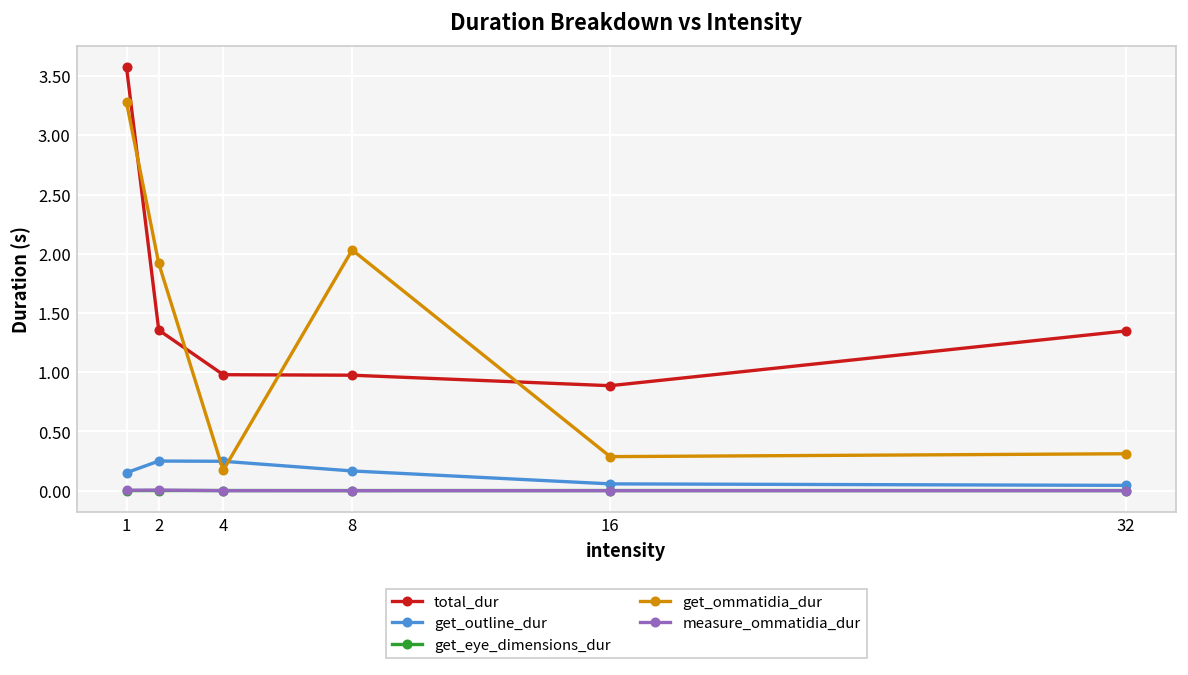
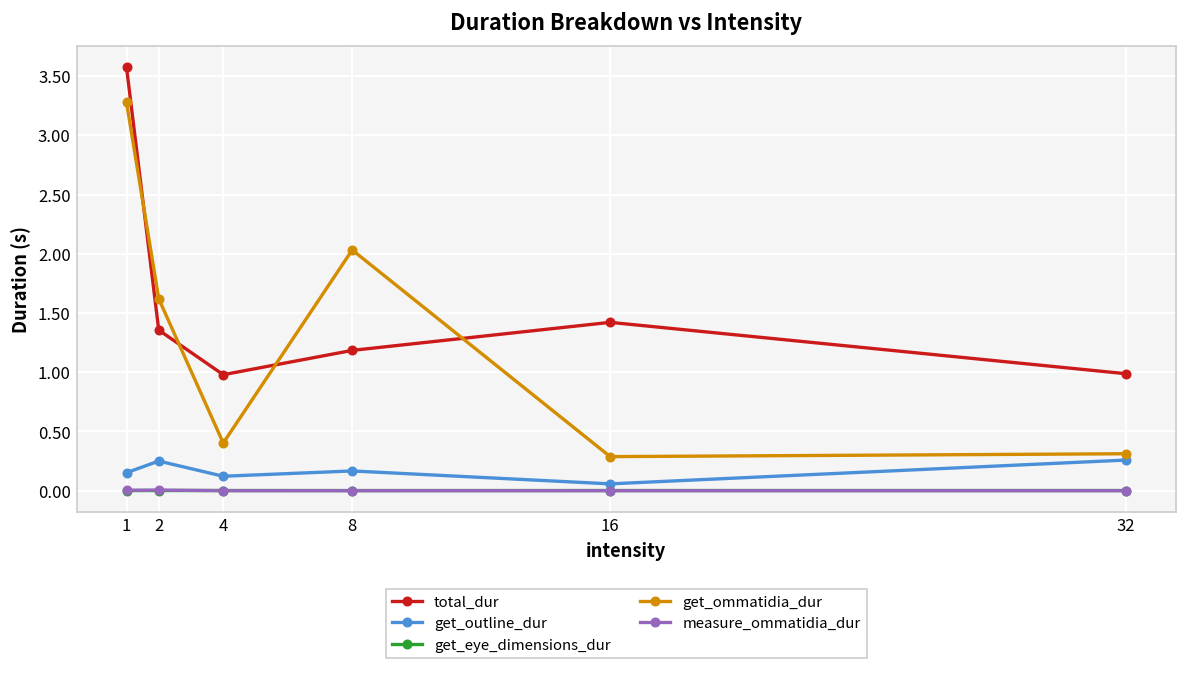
get_ommatidia_dur, 2: 1.9 -> 1.6
get_outline_dur, 4: 0.2 -> 0.1
get_ommatidia_dur, 4: 0.2 -> 0.4
total_dur, 8: 1.0 -> 1.2
total_dur, 16: 0.9 -> 1.4
total_dur, 32: 1.3 -> 1.0
get_outline_dur, 32: 0.0 -> 0.3
